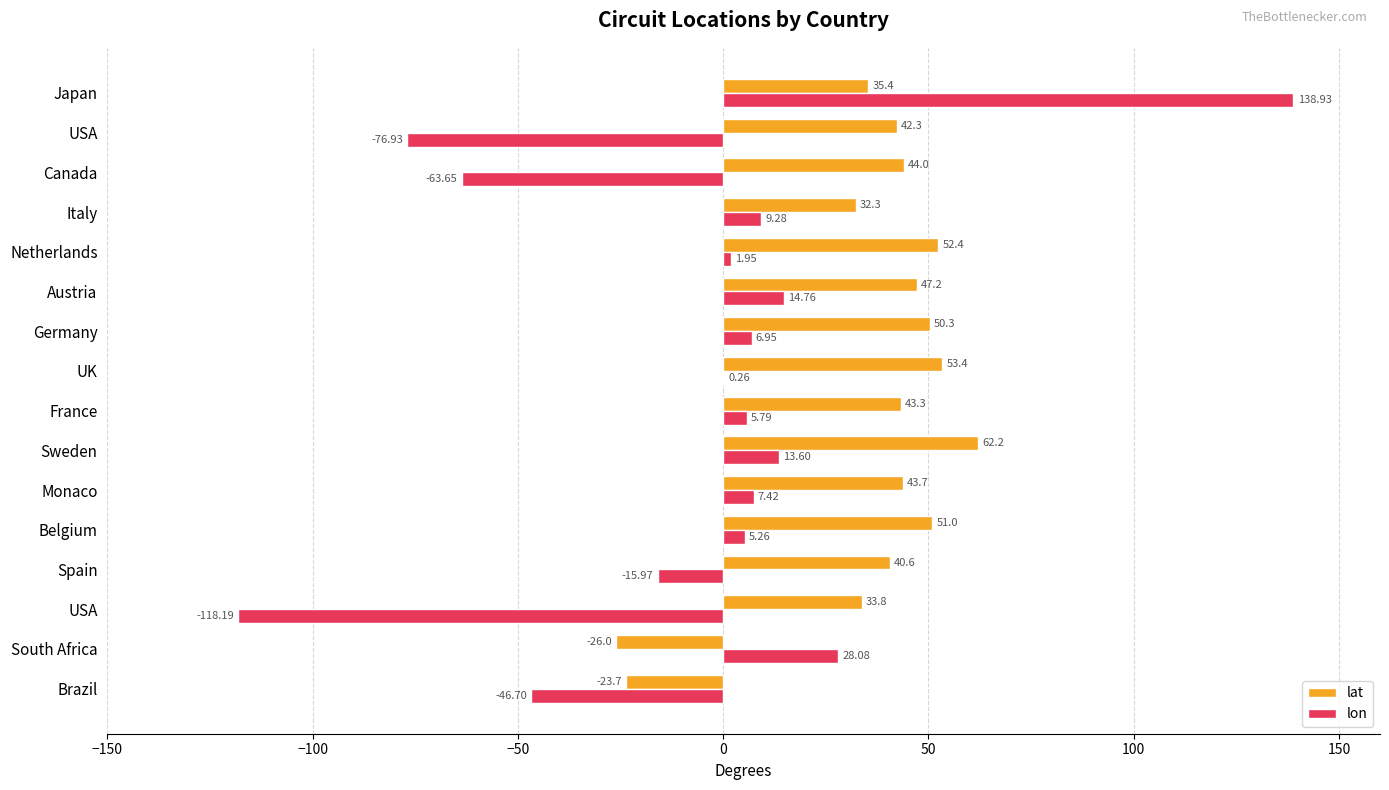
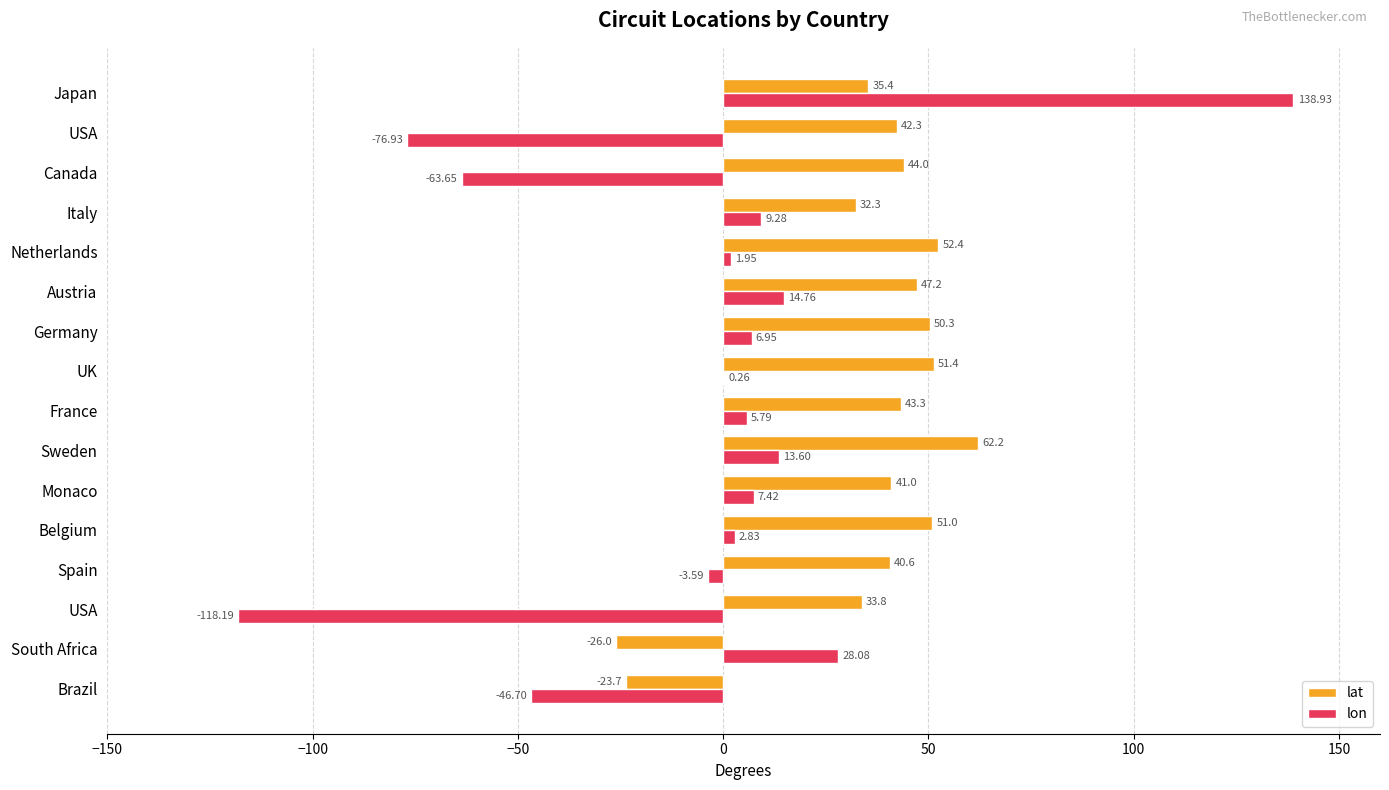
lat, UK: 53.4 -> 51.4
lat, Monaco: 43.7 -> 41.0
lon, Belgium: 5.26 -> 2.83
lon, Spain: -15.97 -> -3.59
